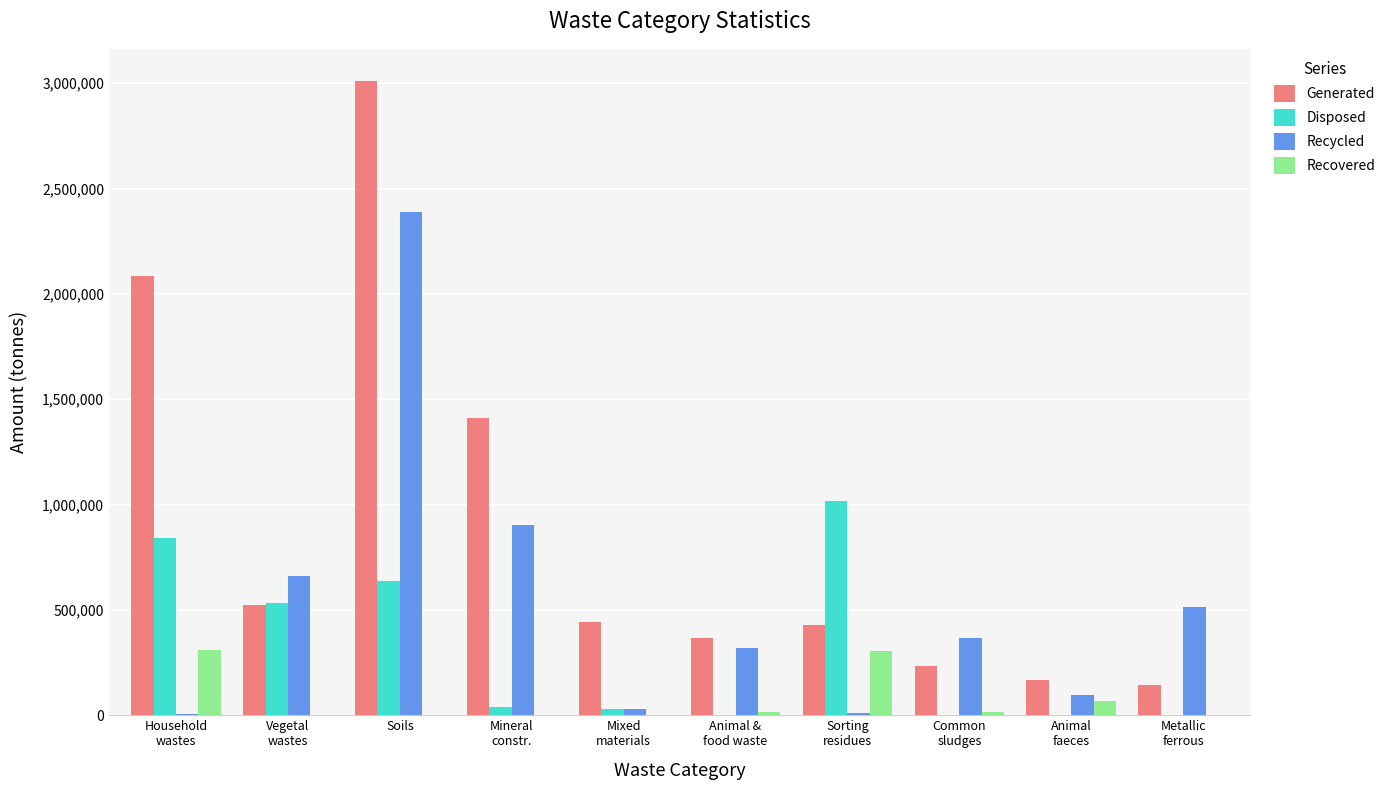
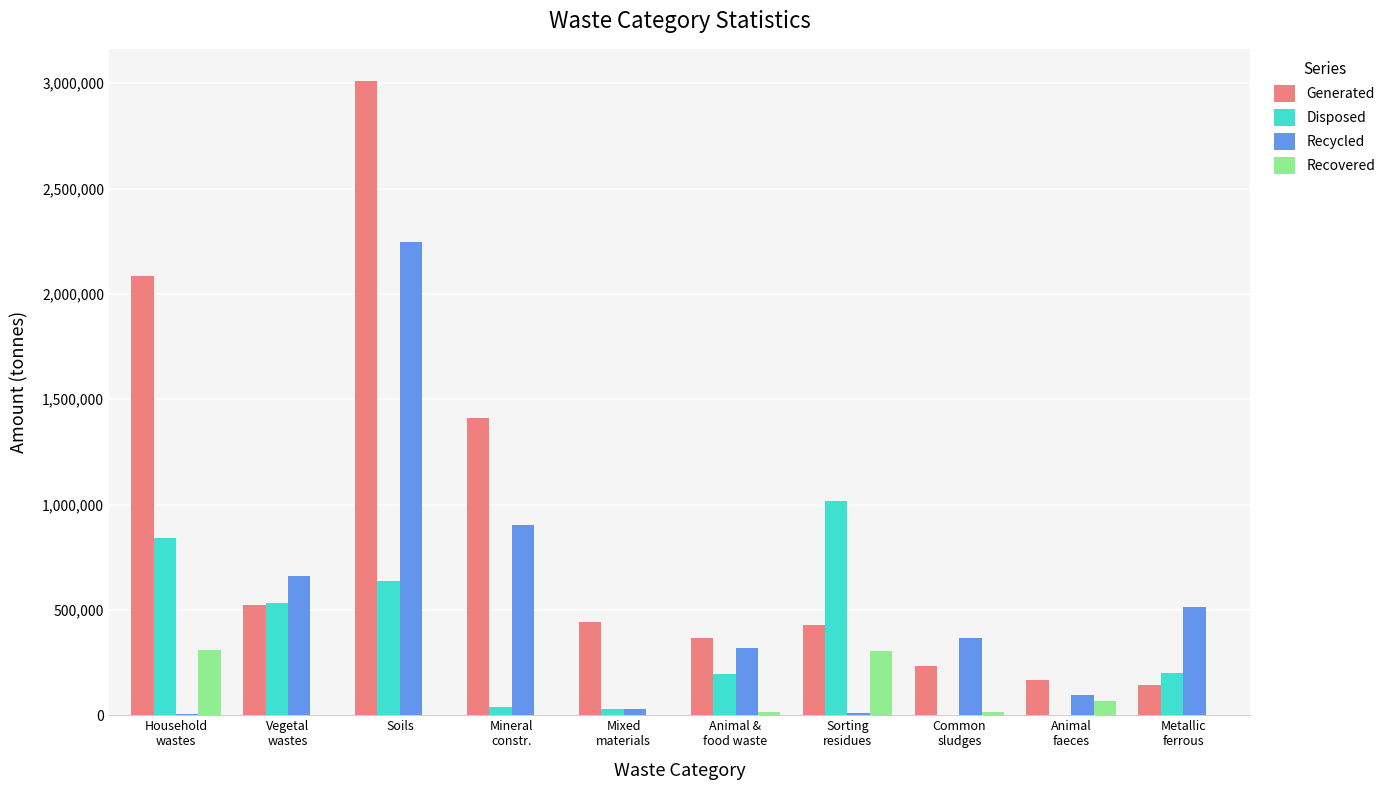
Recycled, Soils: 2,390,000 -> 2,250,000
Disposed, Animal & food waste: 0 -> 200,000
Disposed, Metallic ferrous: 0 -> 200,000
